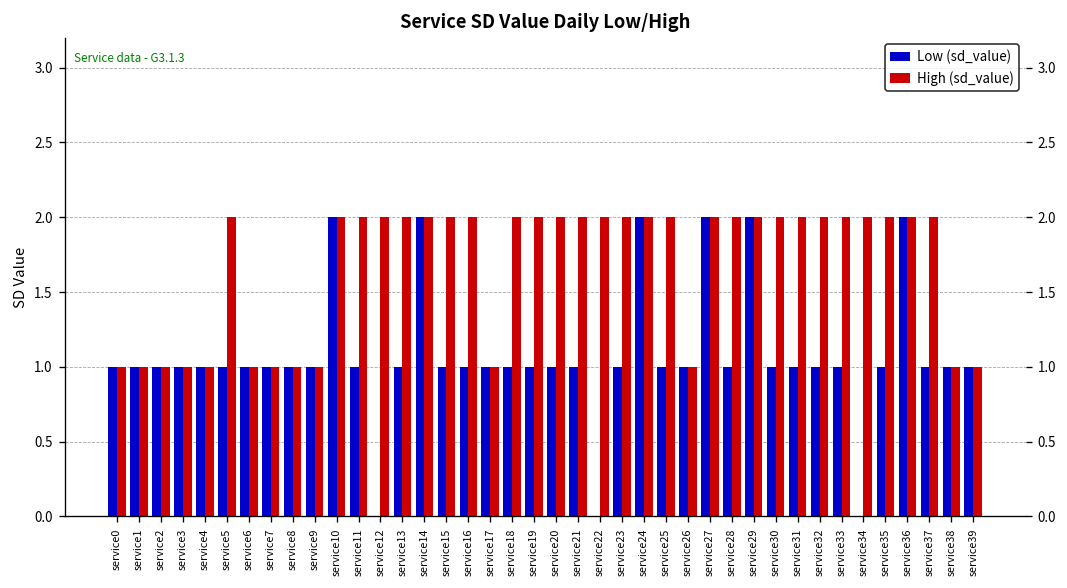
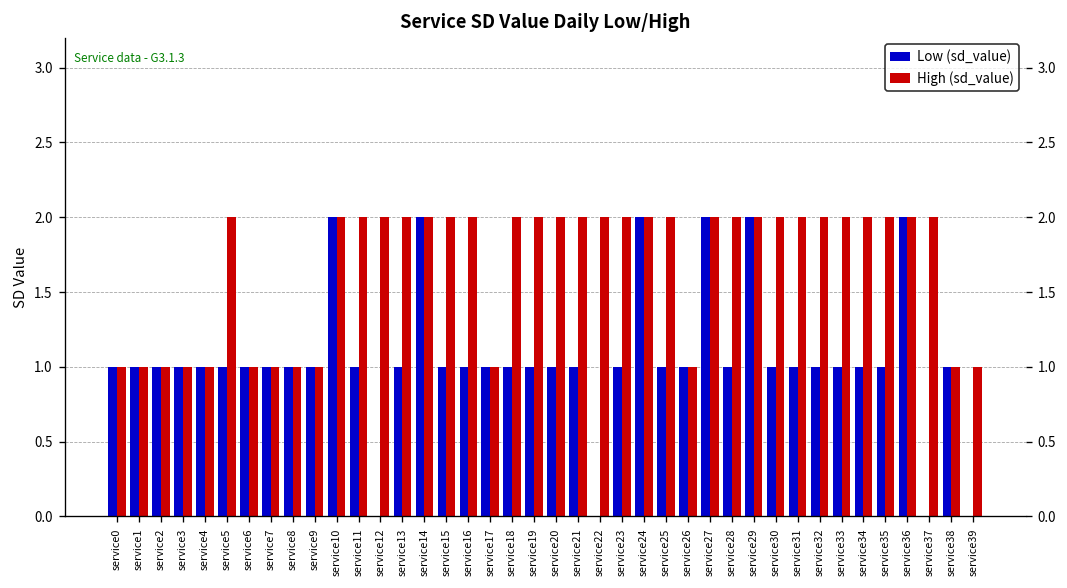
Low (sd_value), service34: 0 -> 1
Low (sd_value), service37: 1 -> 0
Low (sd_value), service39: 1 -> 0
